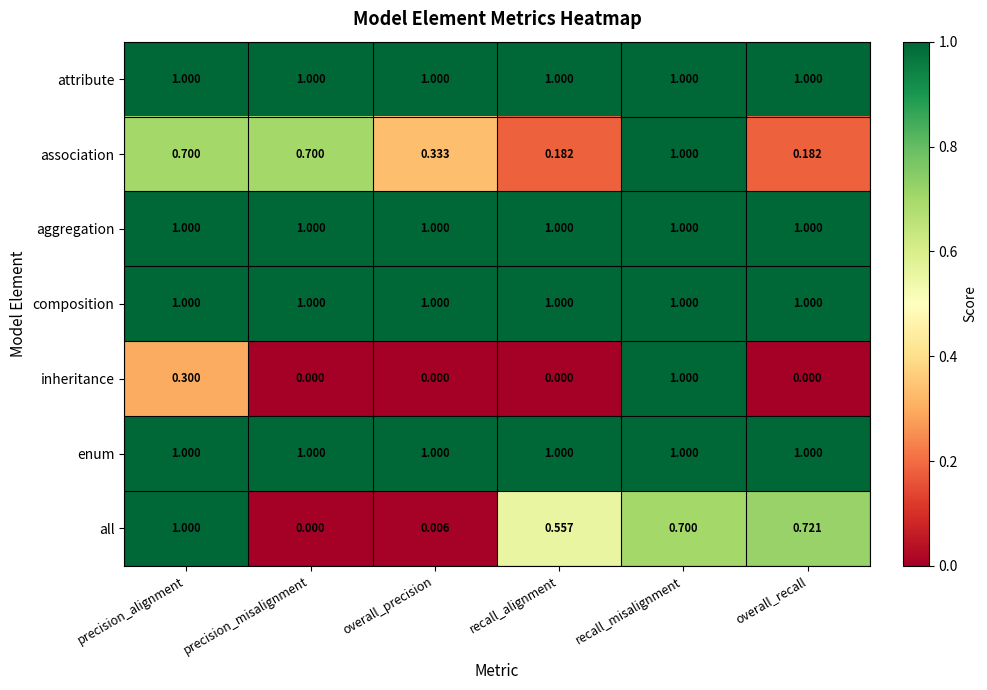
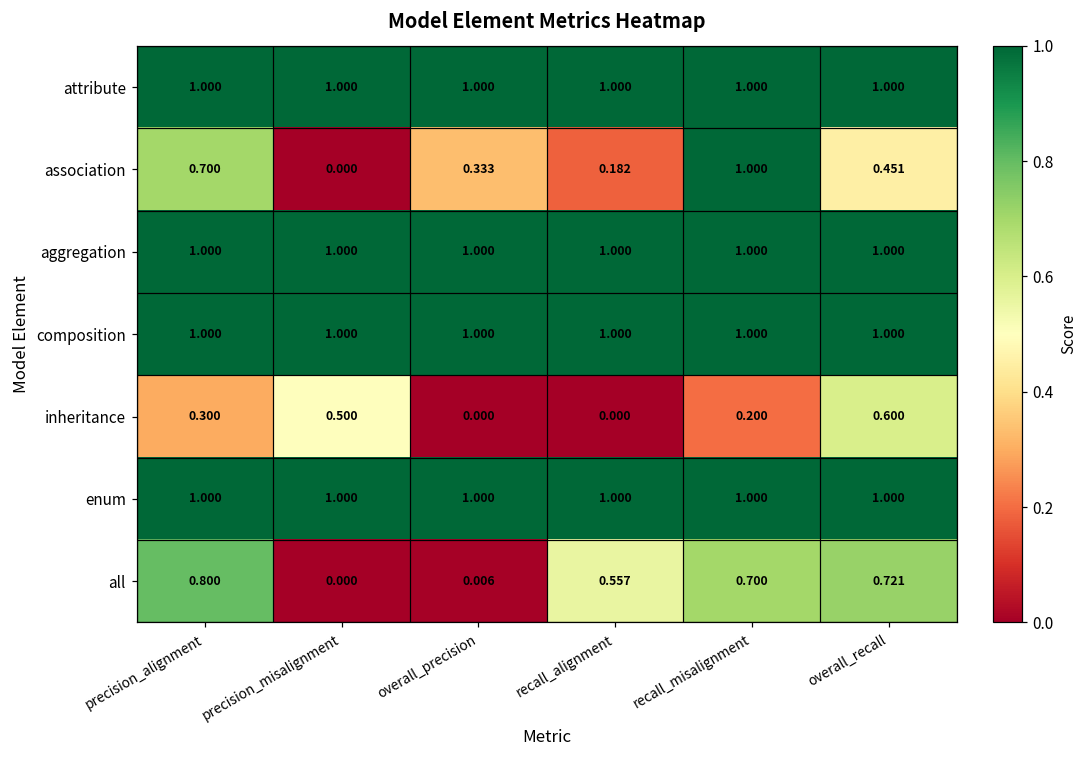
association, precision_misalignment: 0.700 -> 0.000
association, overall_recall: 0.182 -> 0.451
inheritance, precision_misalignment: 0.000 -> 0.500
inheritance, recall_misalignment: 1.000 -> 0.200
inheritance, overall_recall: 0.000 -> 0.600
all, precision_alignment: 1.000 -> 0.800
